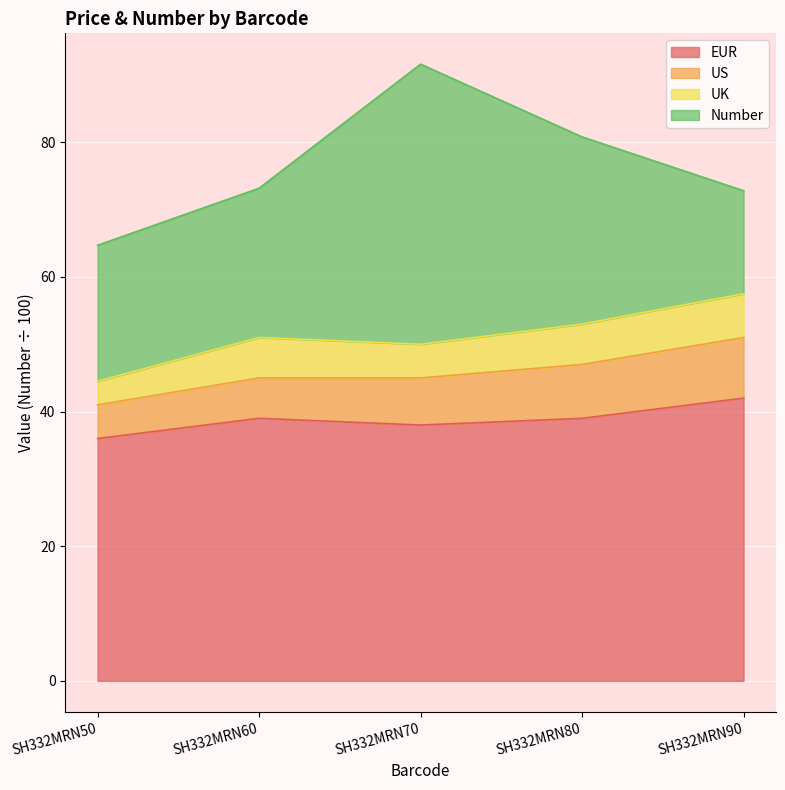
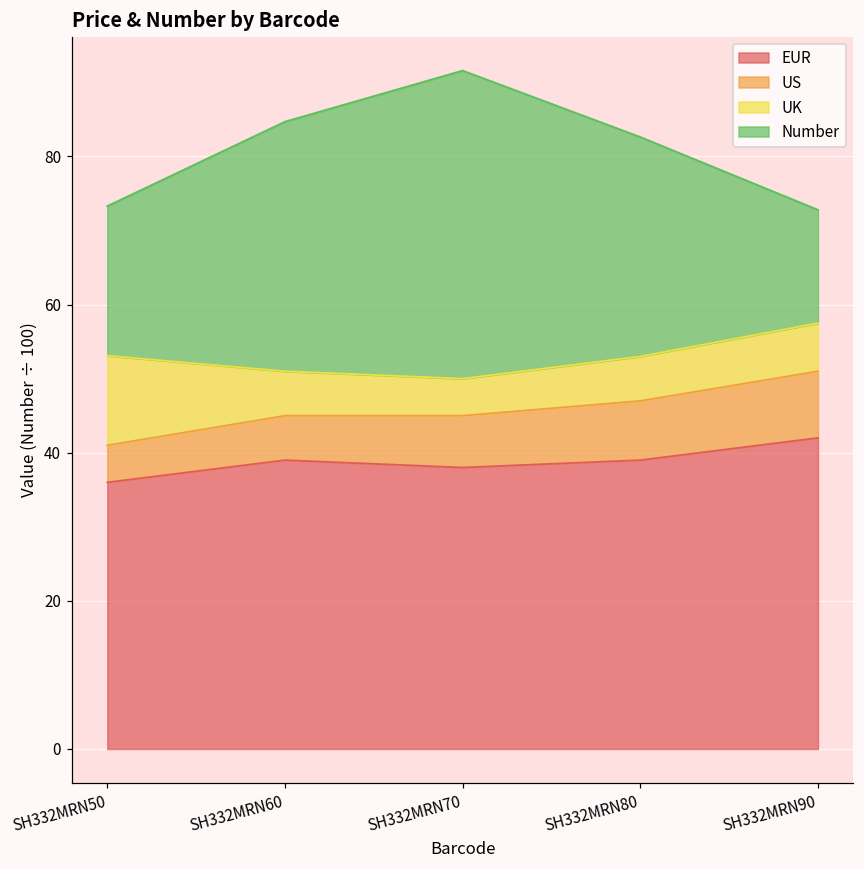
UK, SH332MRN50: 4 -> 12
Number, SH332MRN60: 22 -> 34
Number, SH332MRN80: 28 -> 30
